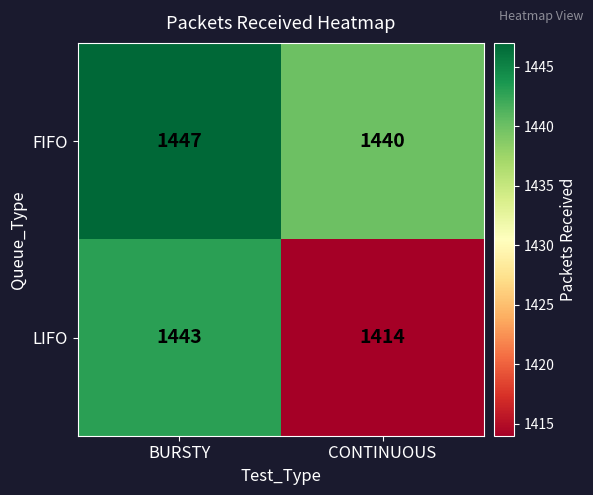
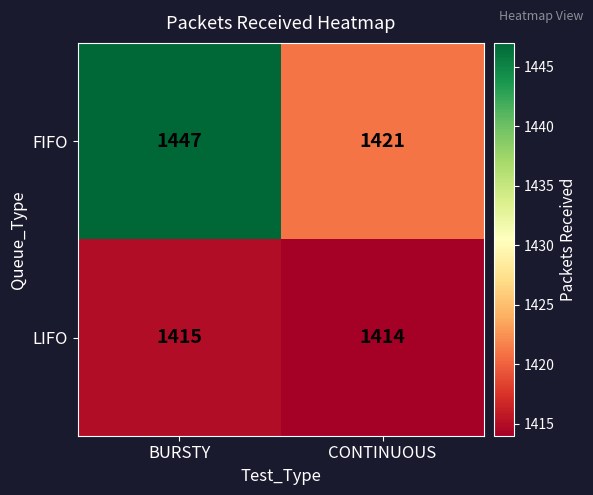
FIFO, CONTINUOUS: 1440 -> 1421
LIFO, BURSTY: 1443 -> 1415
